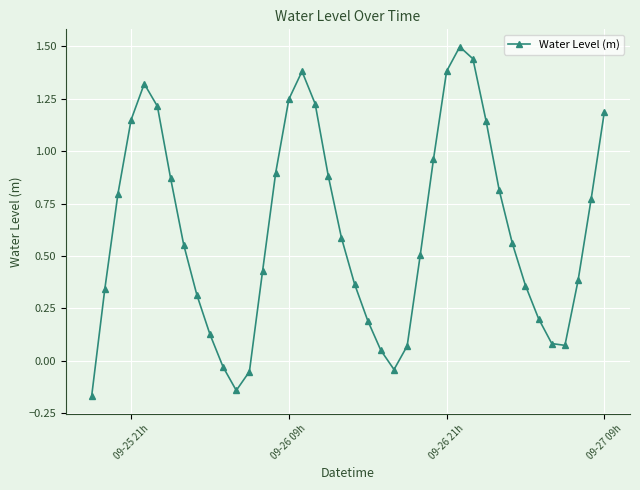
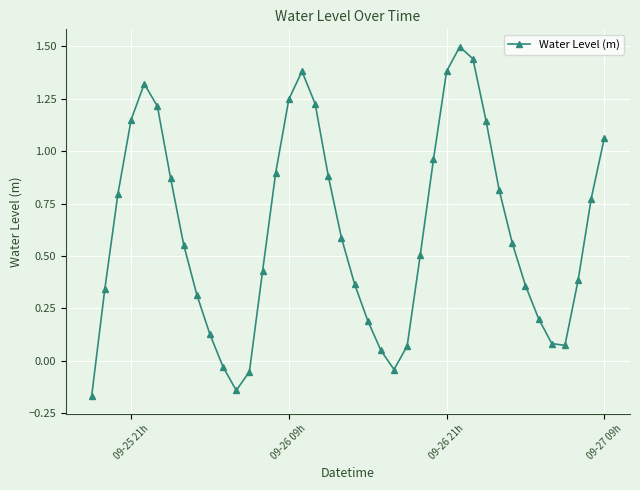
09-27 09h: 1.19 -> 1.06
